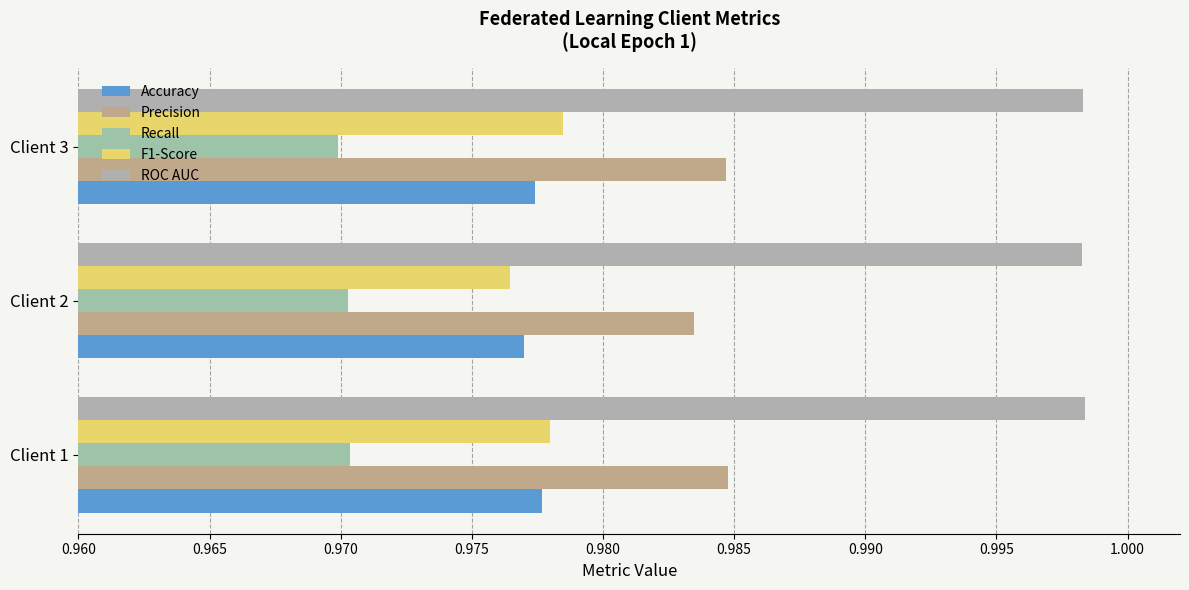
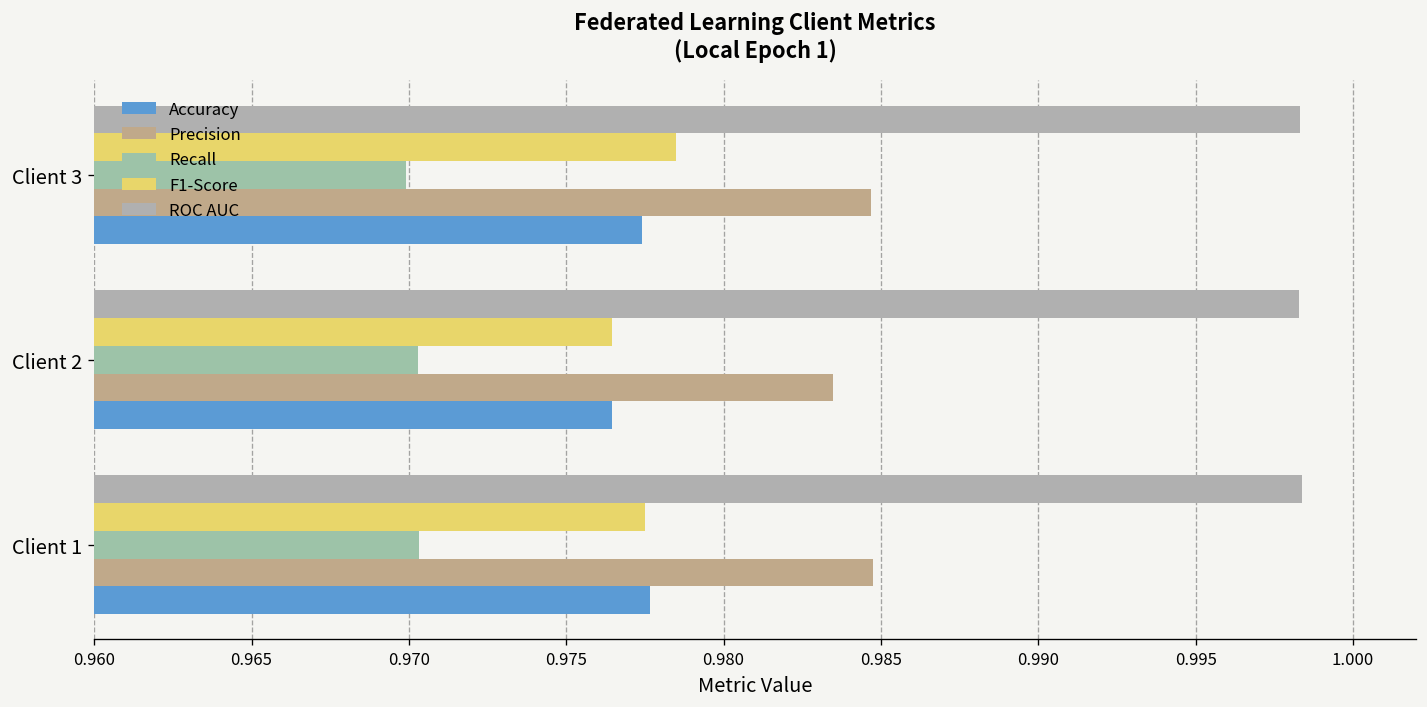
Accuracy, Client 2: 0.9770 -> 0.9764
F1-Score, Client 1: 0.9780 -> 0.9775
